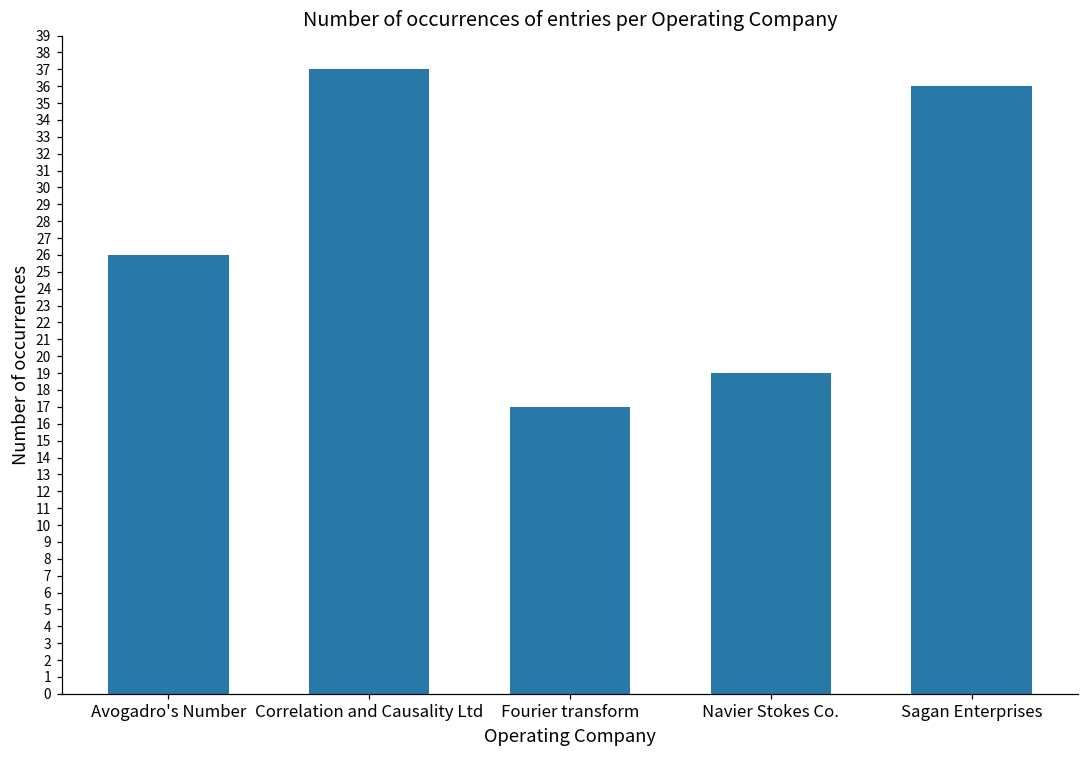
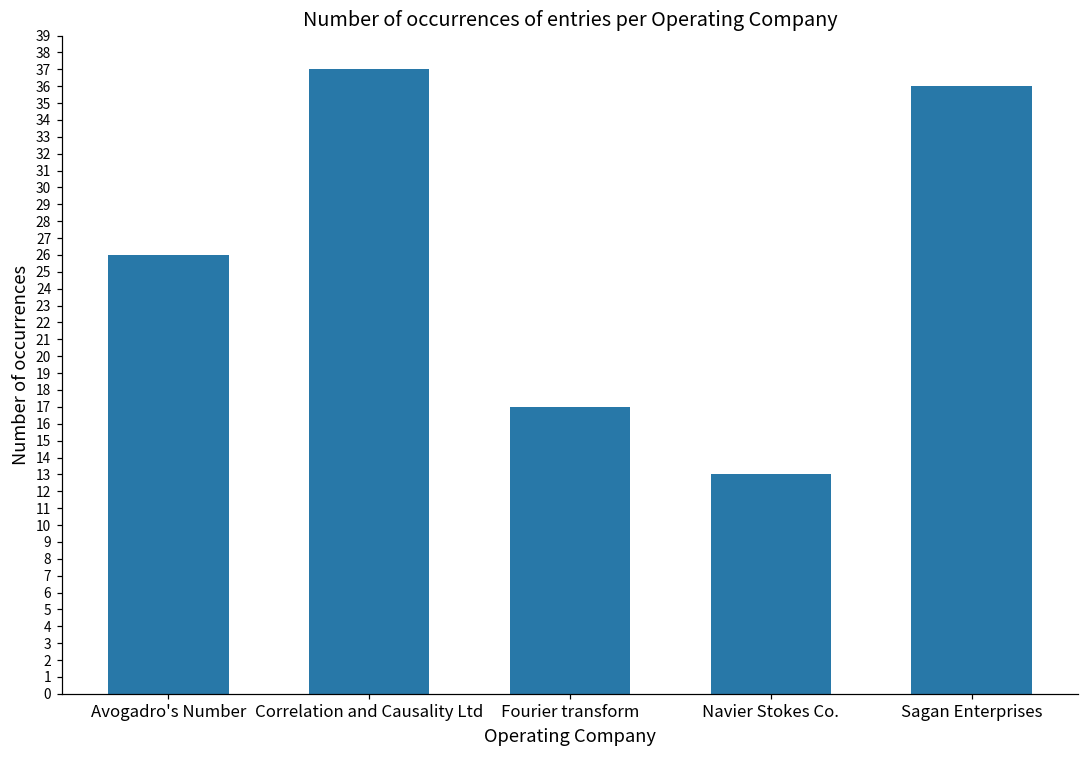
Navier Stokes Co.: 19 -> 13
